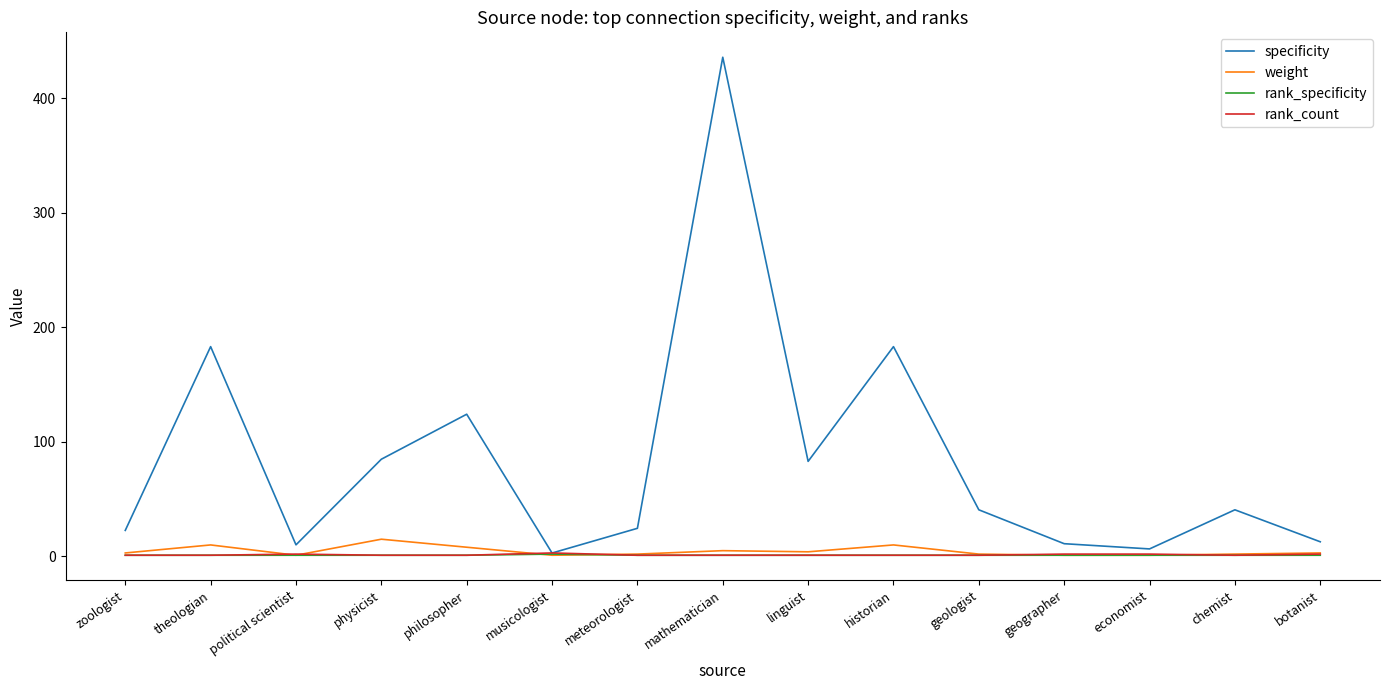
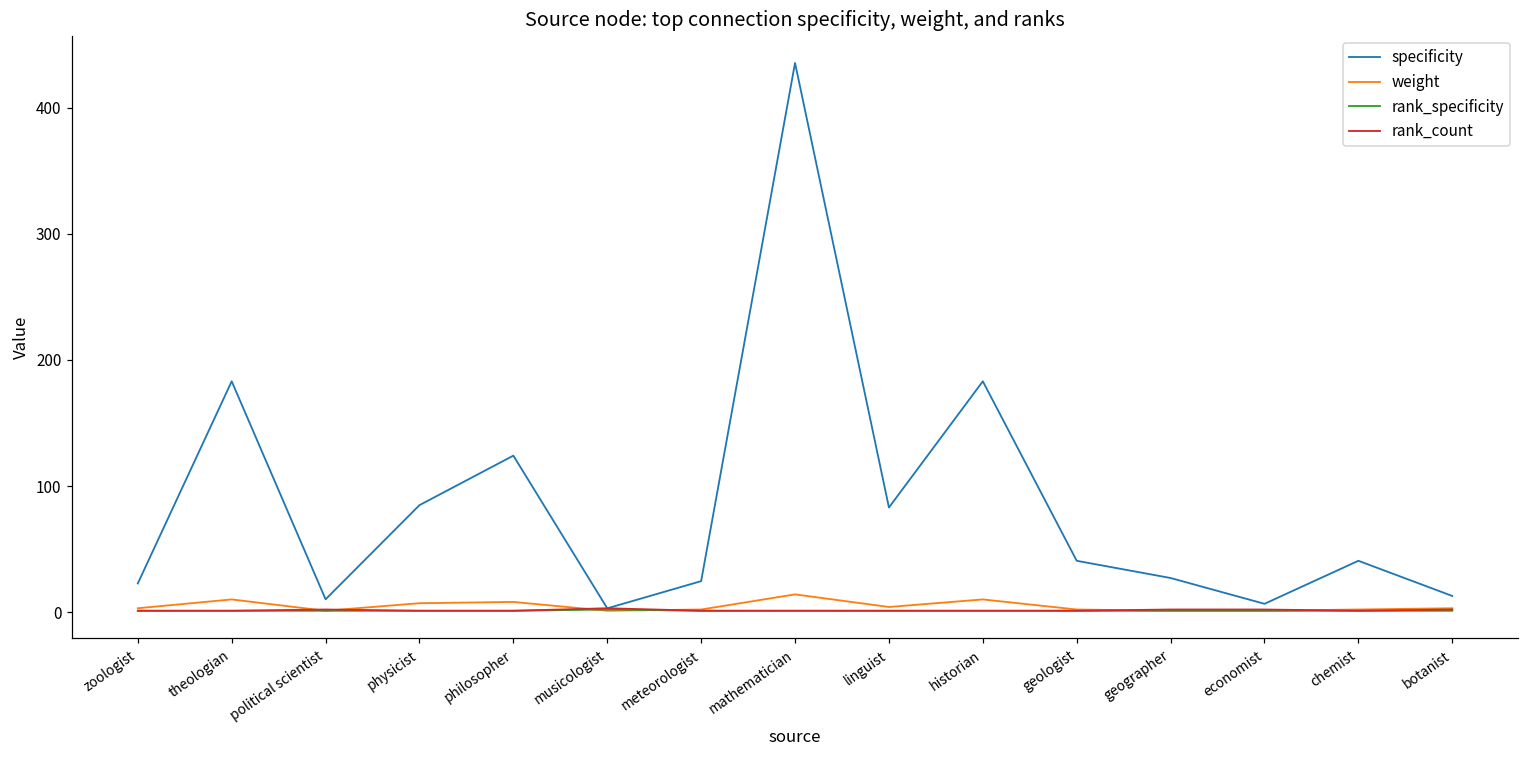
weight, physicist: 15 -> 7
weight, mathematician: 5 -> 14
specificity, geographer: 11 -> 27
